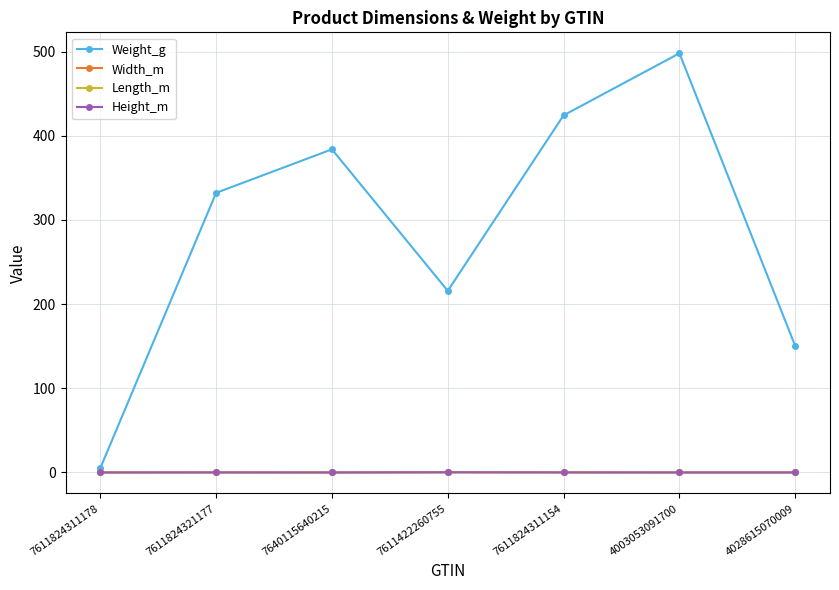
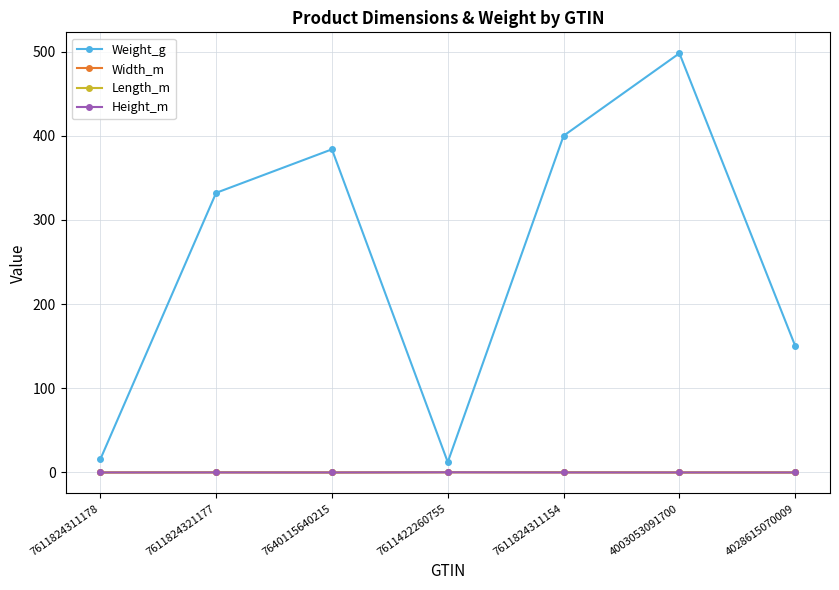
Weight_g, 7611824311178: 10 -> 20
Weight_g, 7611422260755: 220 -> 10
Weight_g, 7611824311154: 420 -> 400
